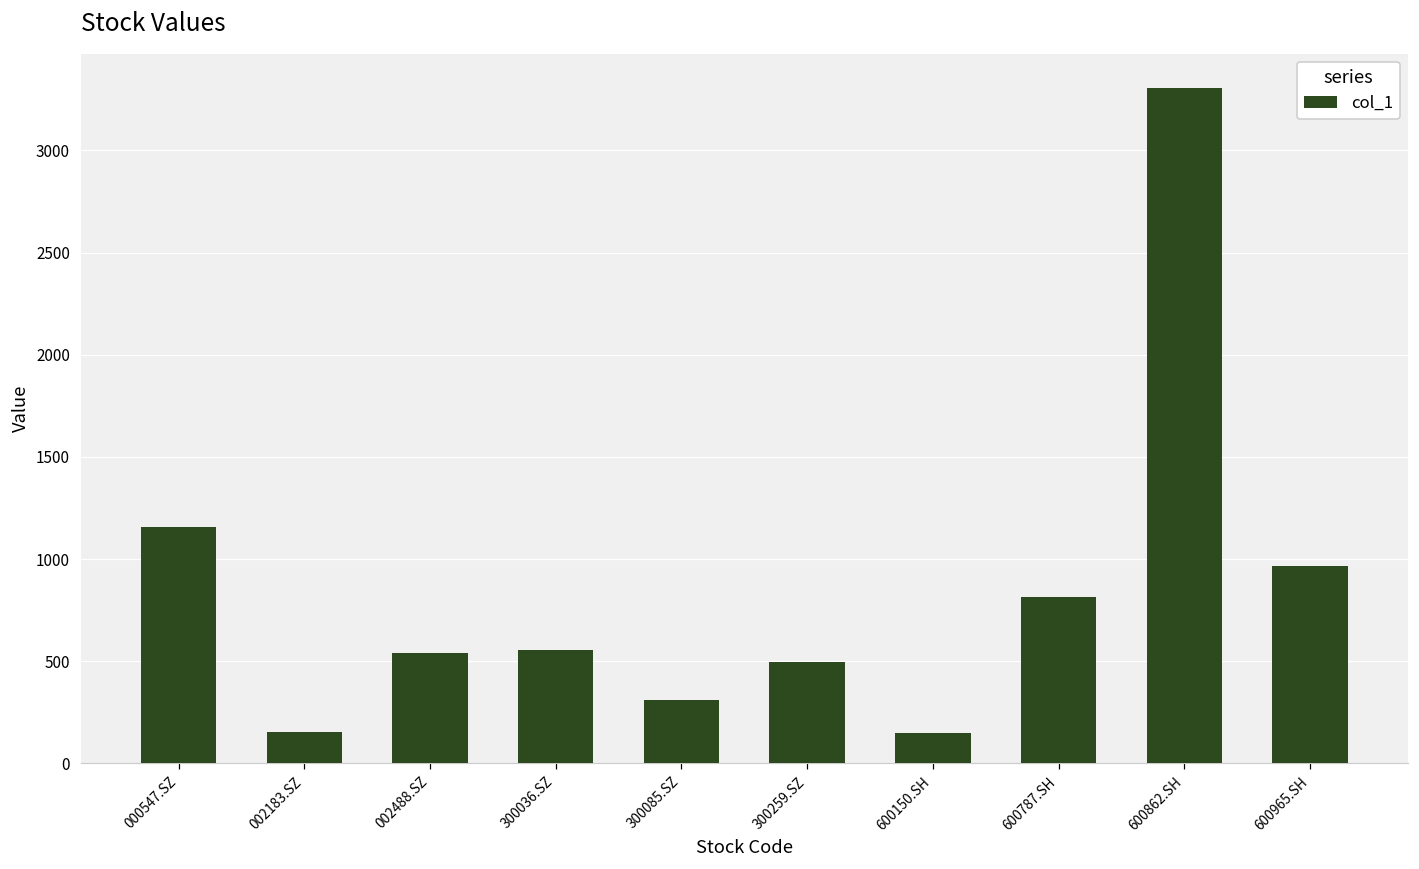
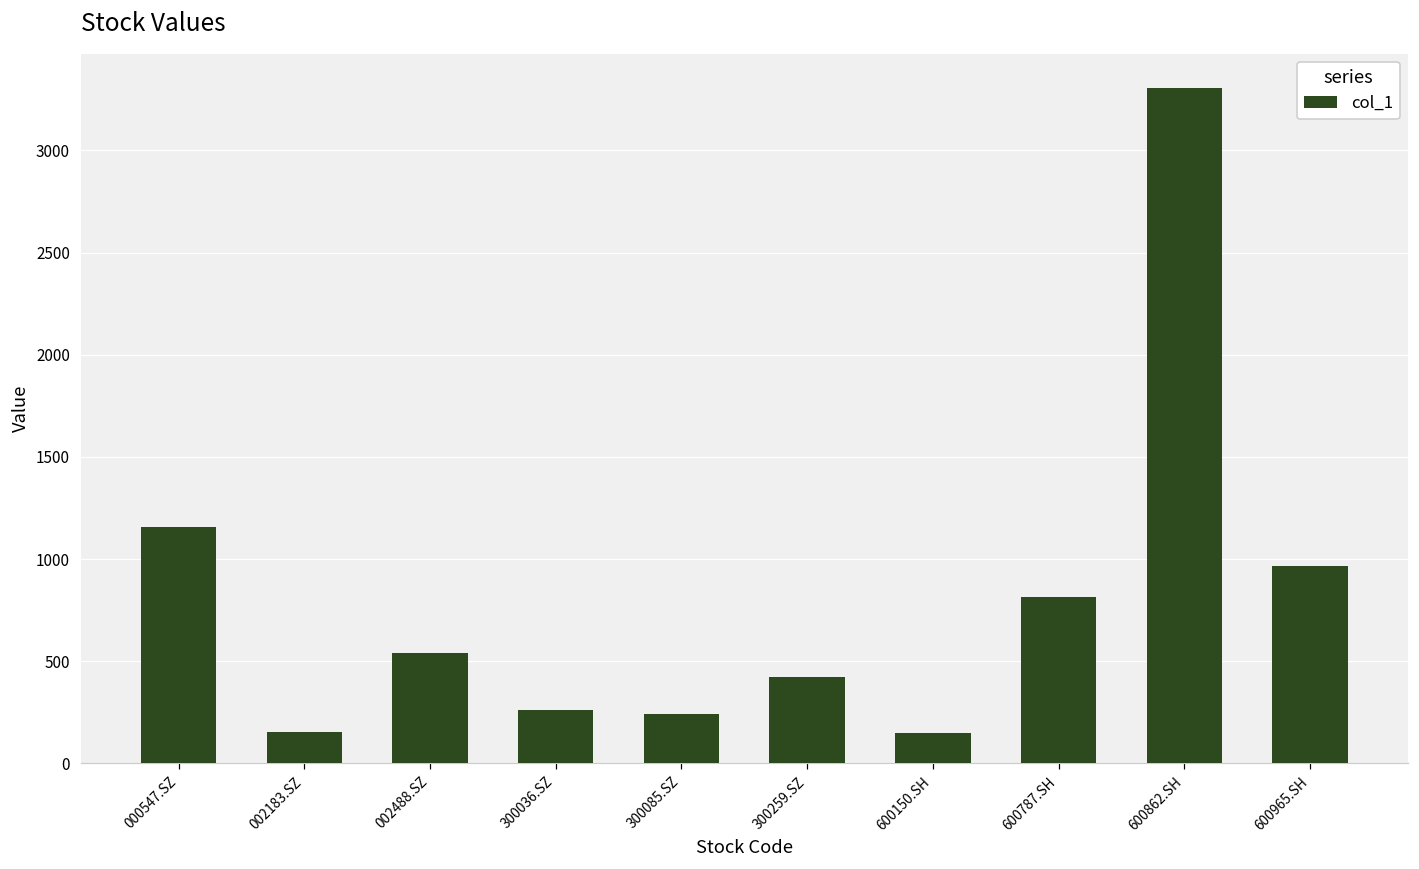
300036.SZ: 560 -> 260
300085.SZ: 310 -> 240
300259.SZ: 490 -> 420
